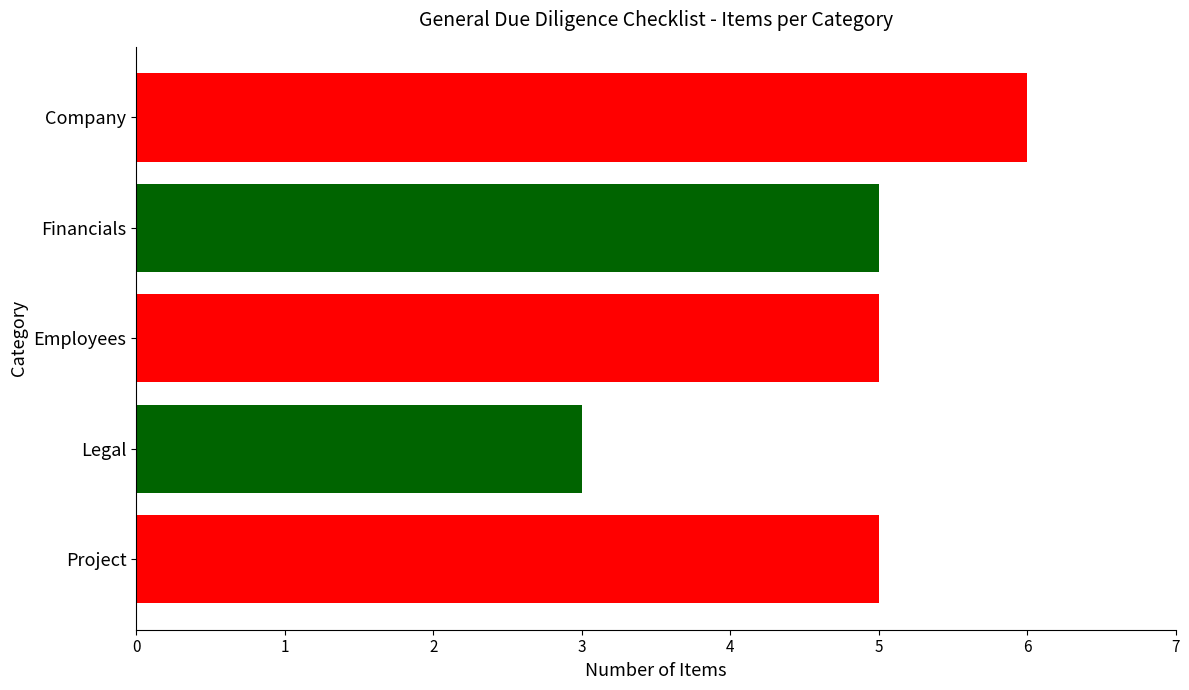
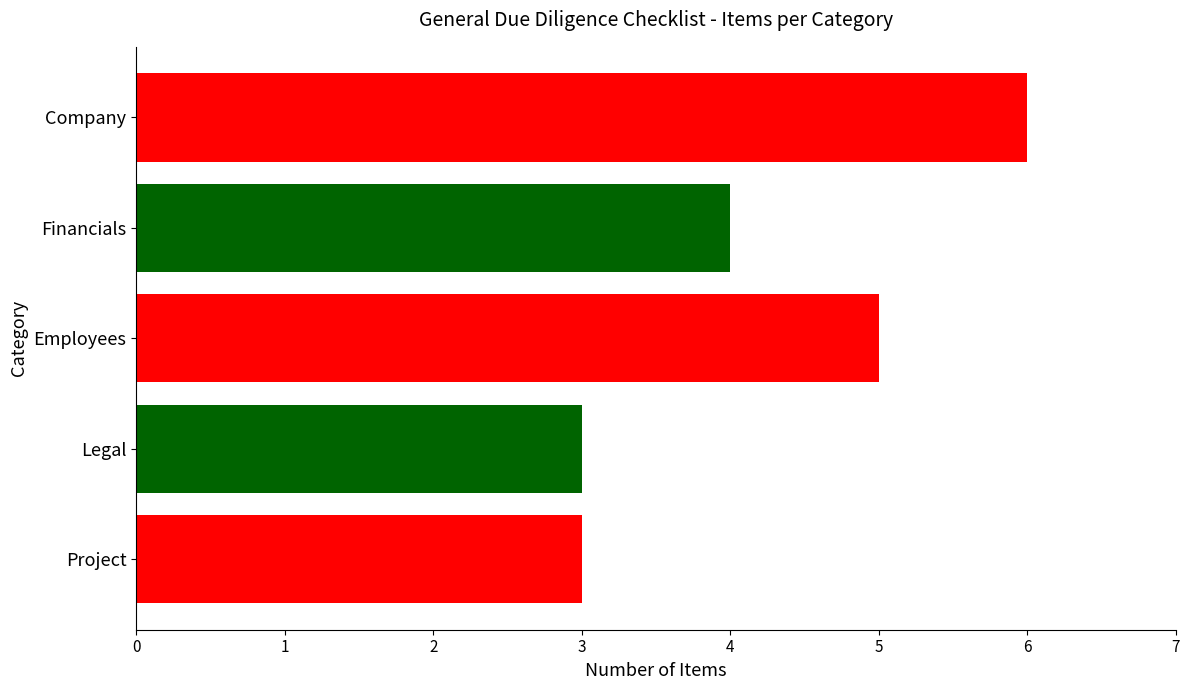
Financials: 5 -> 4
Project: 5 -> 3
